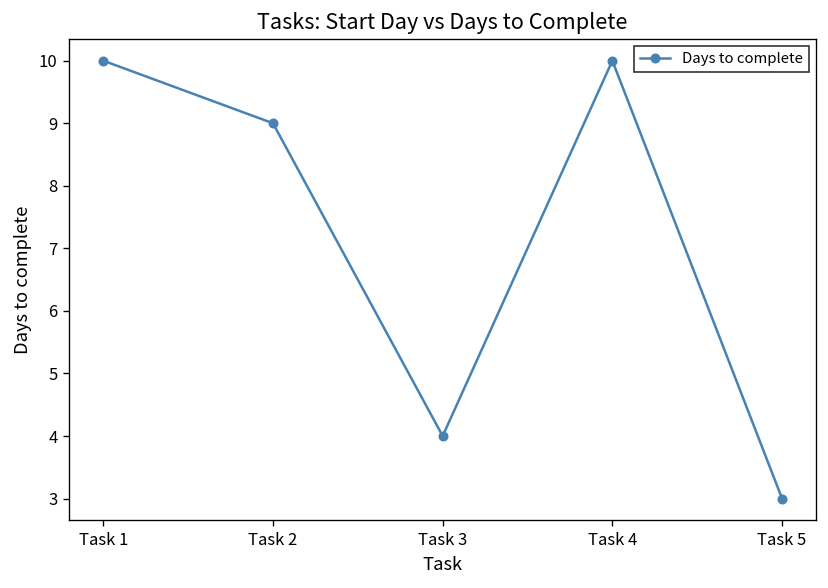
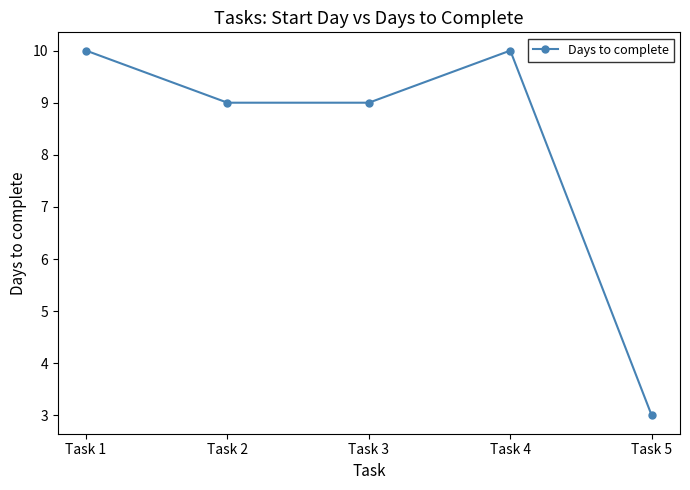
Task 3: 4 -> 9
